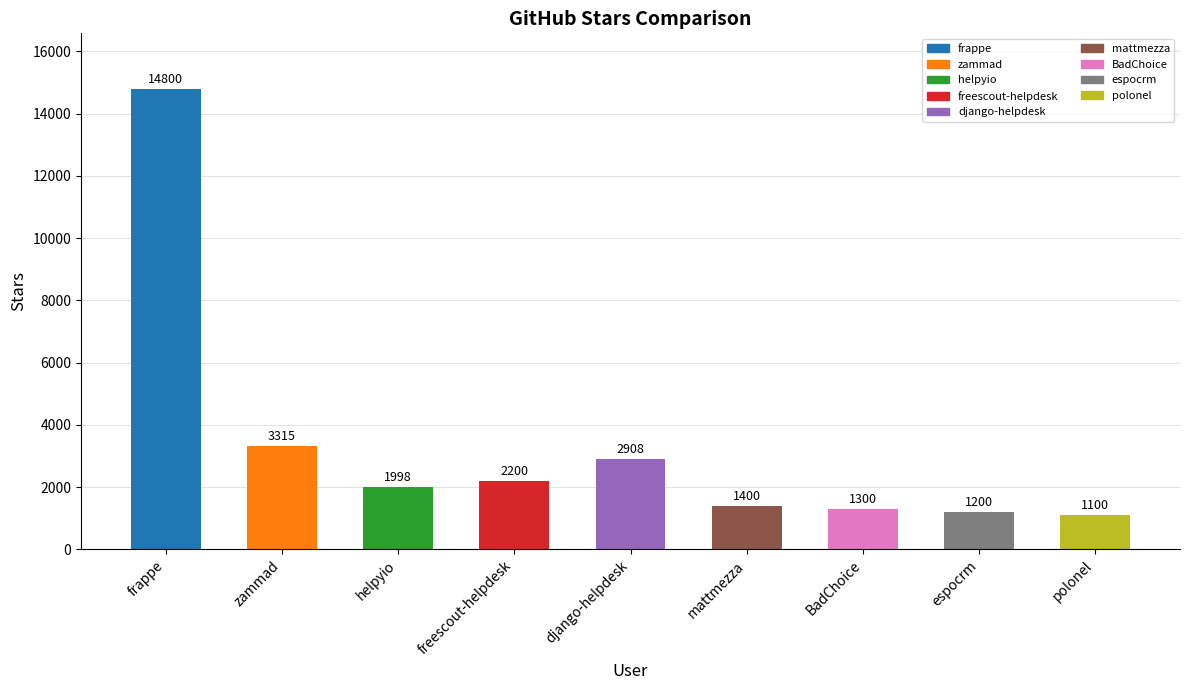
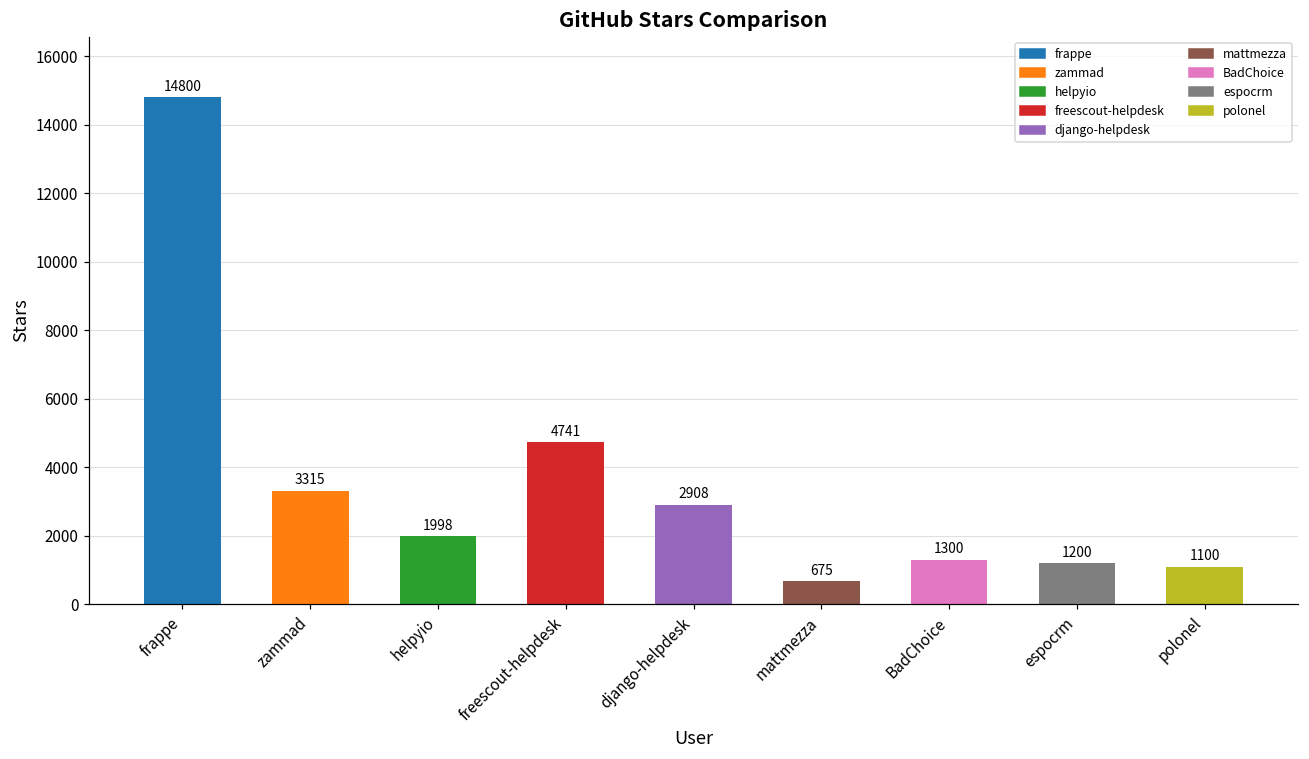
freescout-helpdesk: 2200 -> 4741
mattmezza: 1400 -> 675
